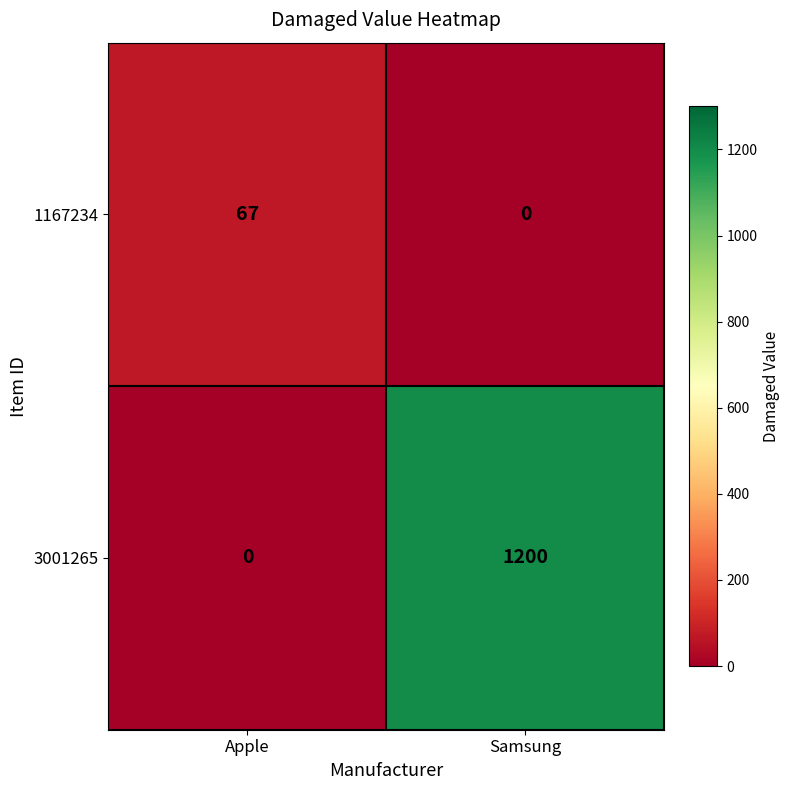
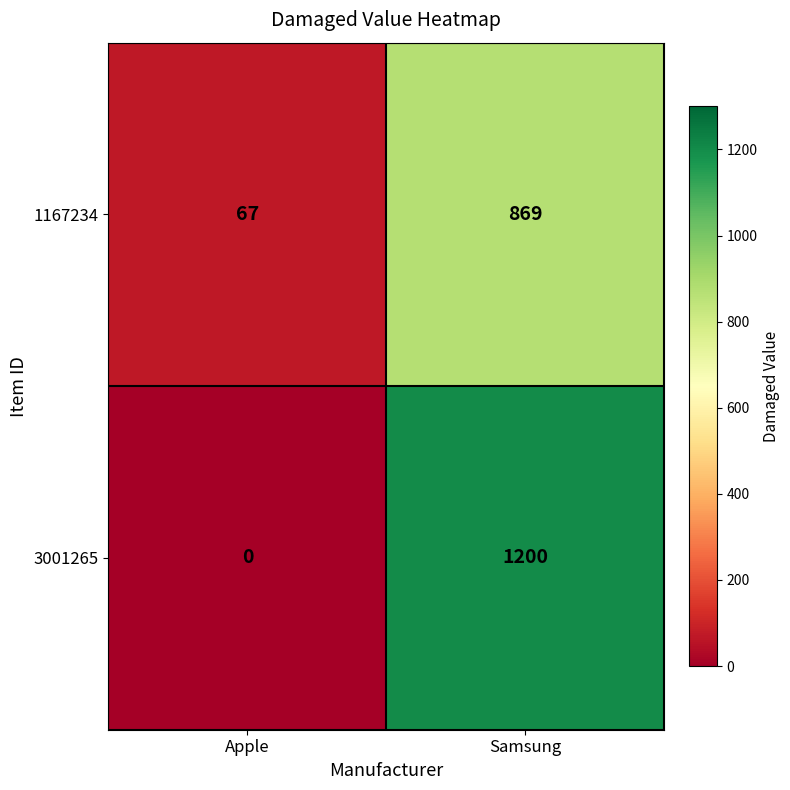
1167234, Samsung: 0 -> 869
